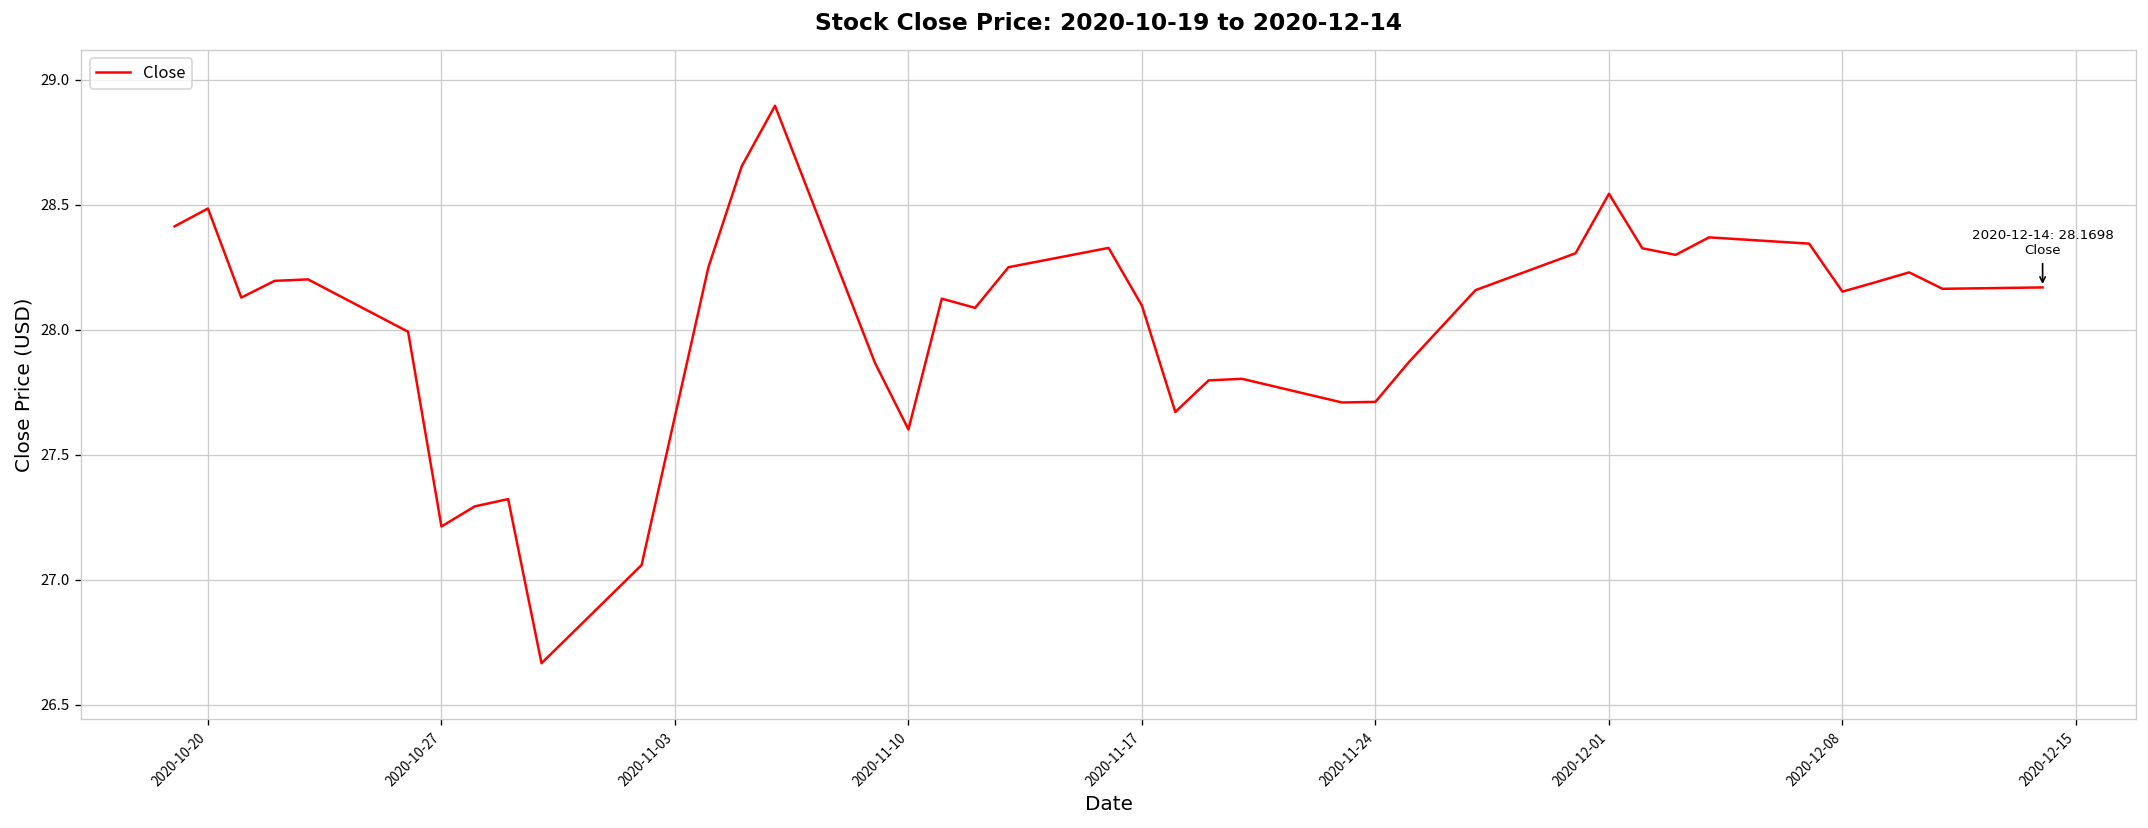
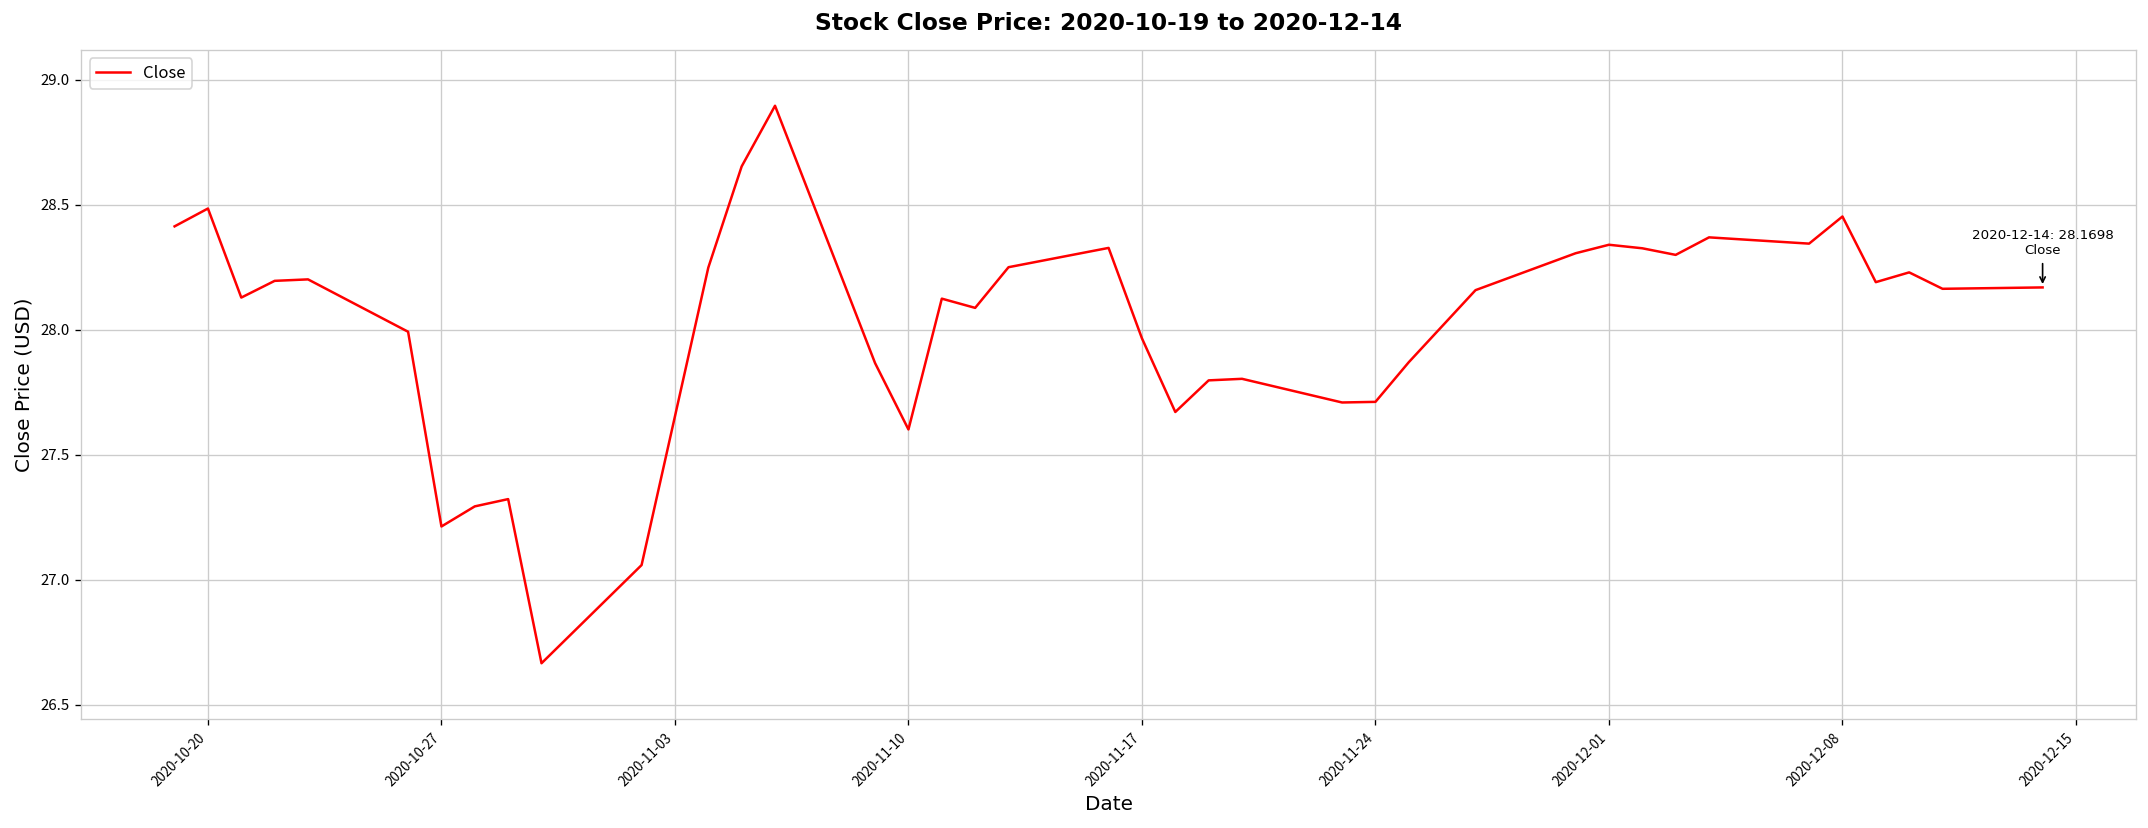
2020-11-17: 28.10 -> 27.97
2020-12-01: 28.54 -> 28.34
2020-12-08: 28.15 -> 28.45
